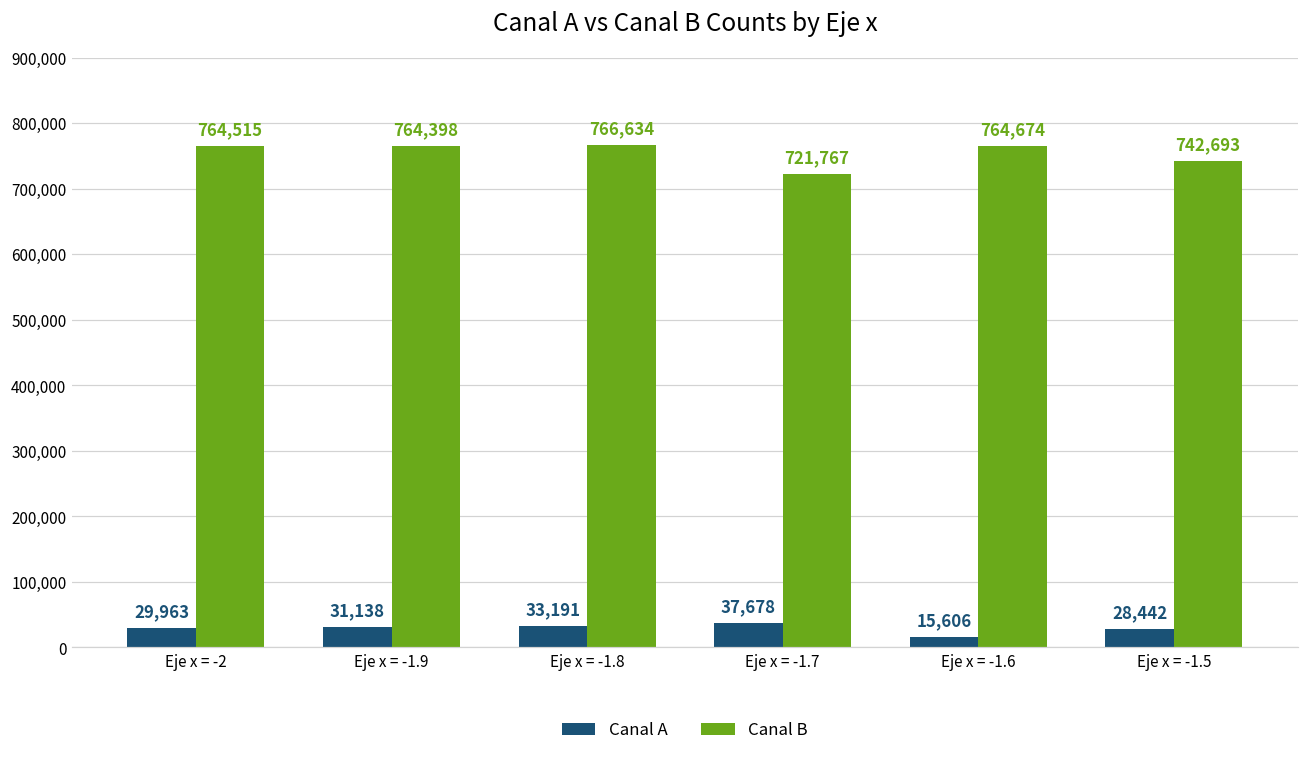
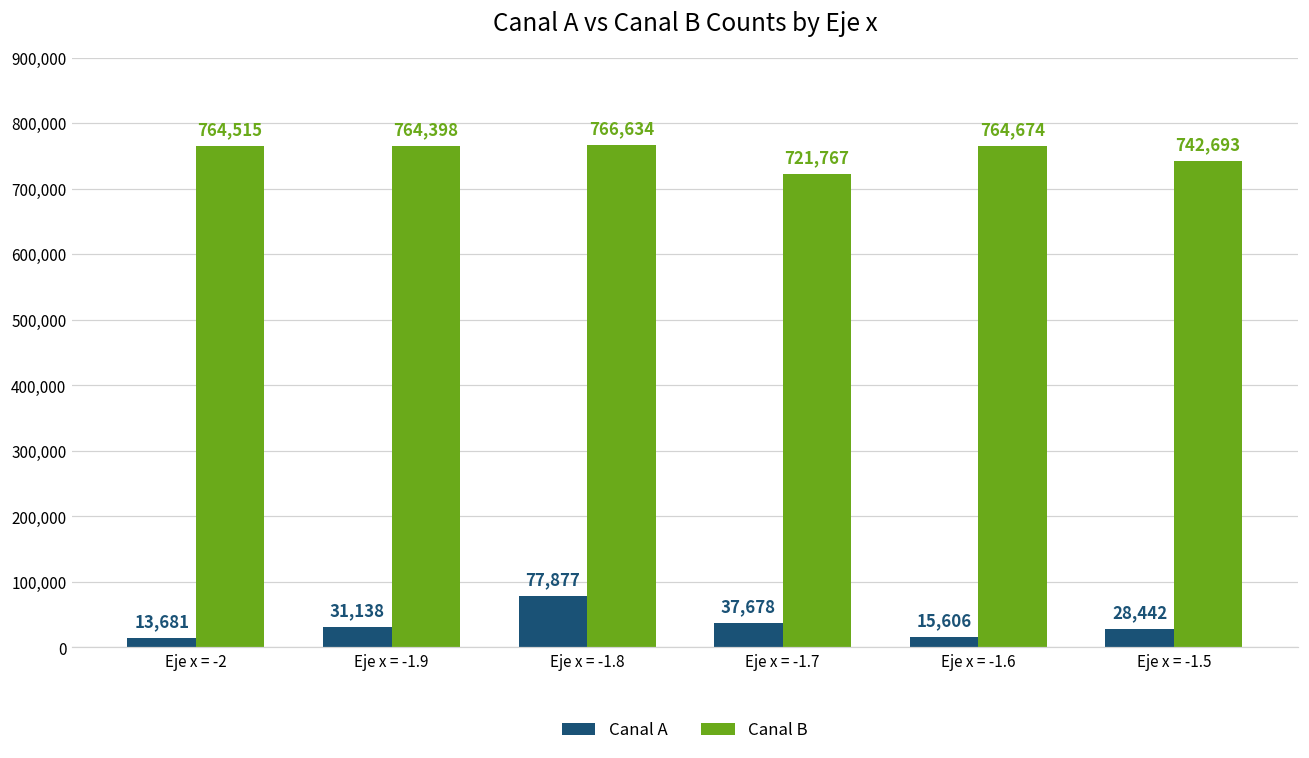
Canal A, Eje x = -2: 29,963 -> 13,681
Canal A, Eje x = -1.8: 33,191 -> 77,877
